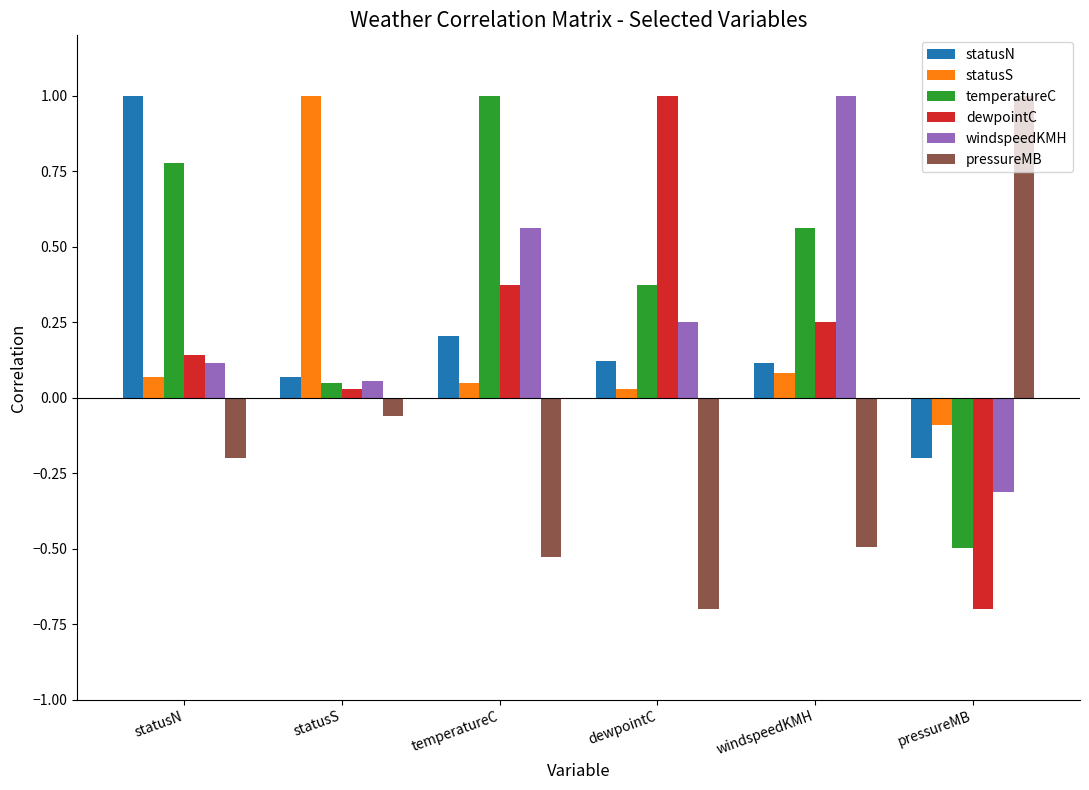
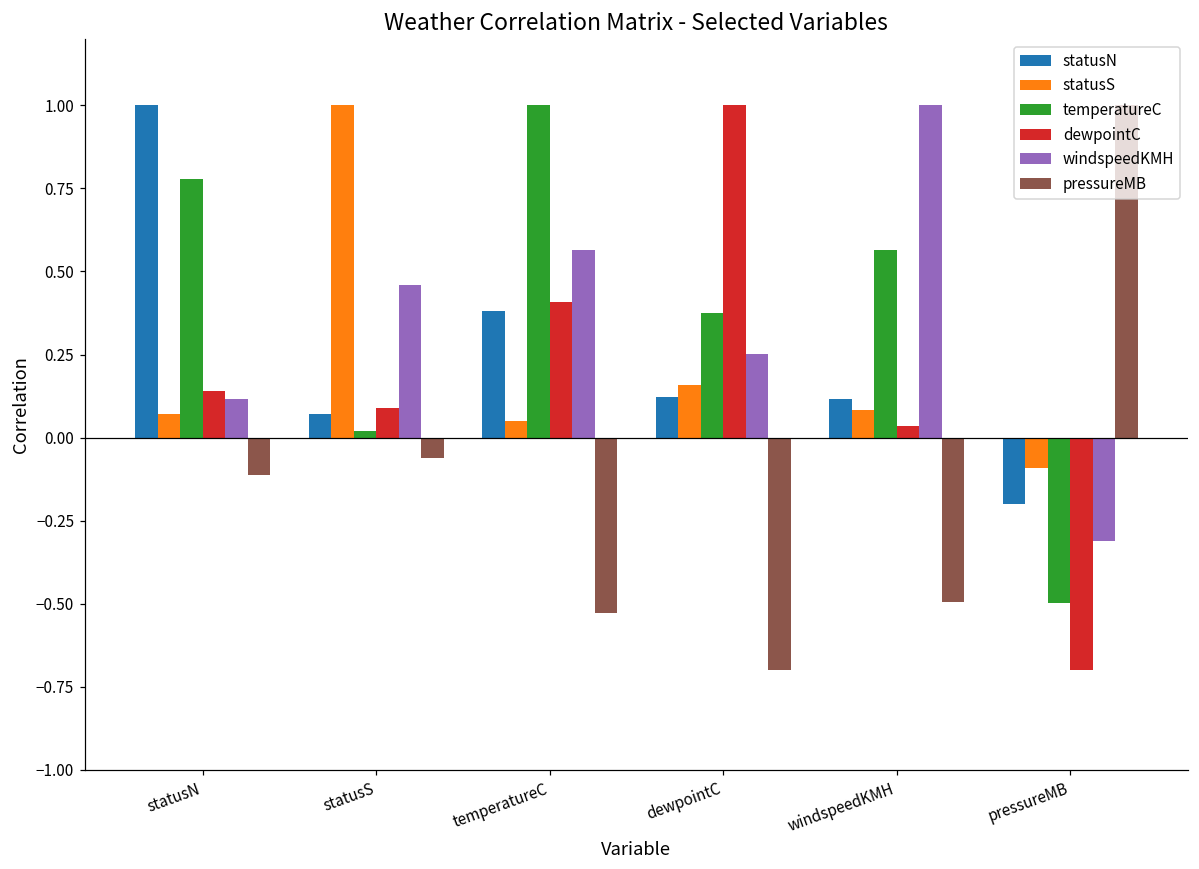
pressureMB, statusN: -0.20 -> -0.11
temperatureC, statusS: 0.05 -> 0.02
dewpointC, statusS: 0.03 -> 0.09
windspeedKMH, statusS: 0.05 -> 0.46
statusN, temperatureC: 0.20 -> 0.38
dewpointC, temperatureC: 0.37 -> 0.41
statusS, dewpointC: 0.03 -> 0.16
dewpointC, windspeedKMH: 0.25 -> 0.03
